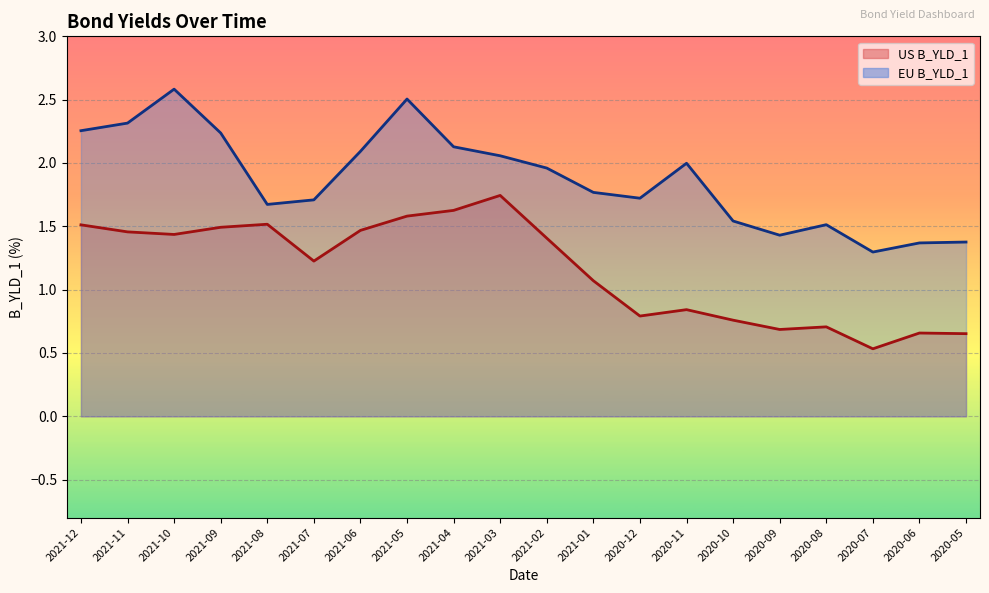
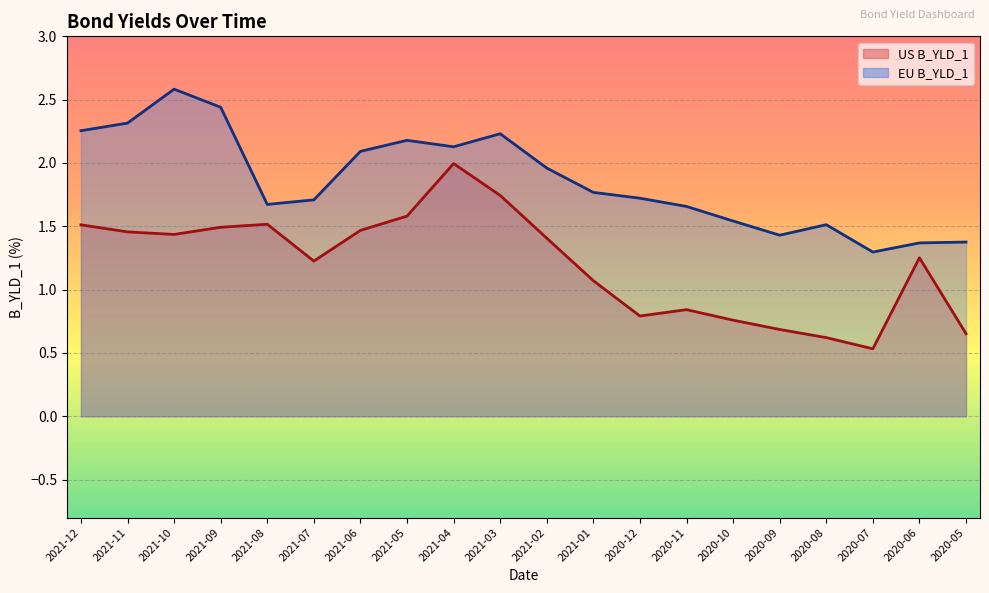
EU B_YLD_1, 2021-09: 2.24 -> 2.44
EU B_YLD_1, 2021-05: 2.51 -> 2.18
US B_YLD_1, 2021-04: 1.63 -> 2.00
EU B_YLD_1, 2021-03: 2.06 -> 2.23
EU B_YLD_1, 2020-11: 2.00 -> 1.66
US B_YLD_1, 2020-08: 0.71 -> 0.62
US B_YLD_1, 2020-06: 0.66 -> 1.25
